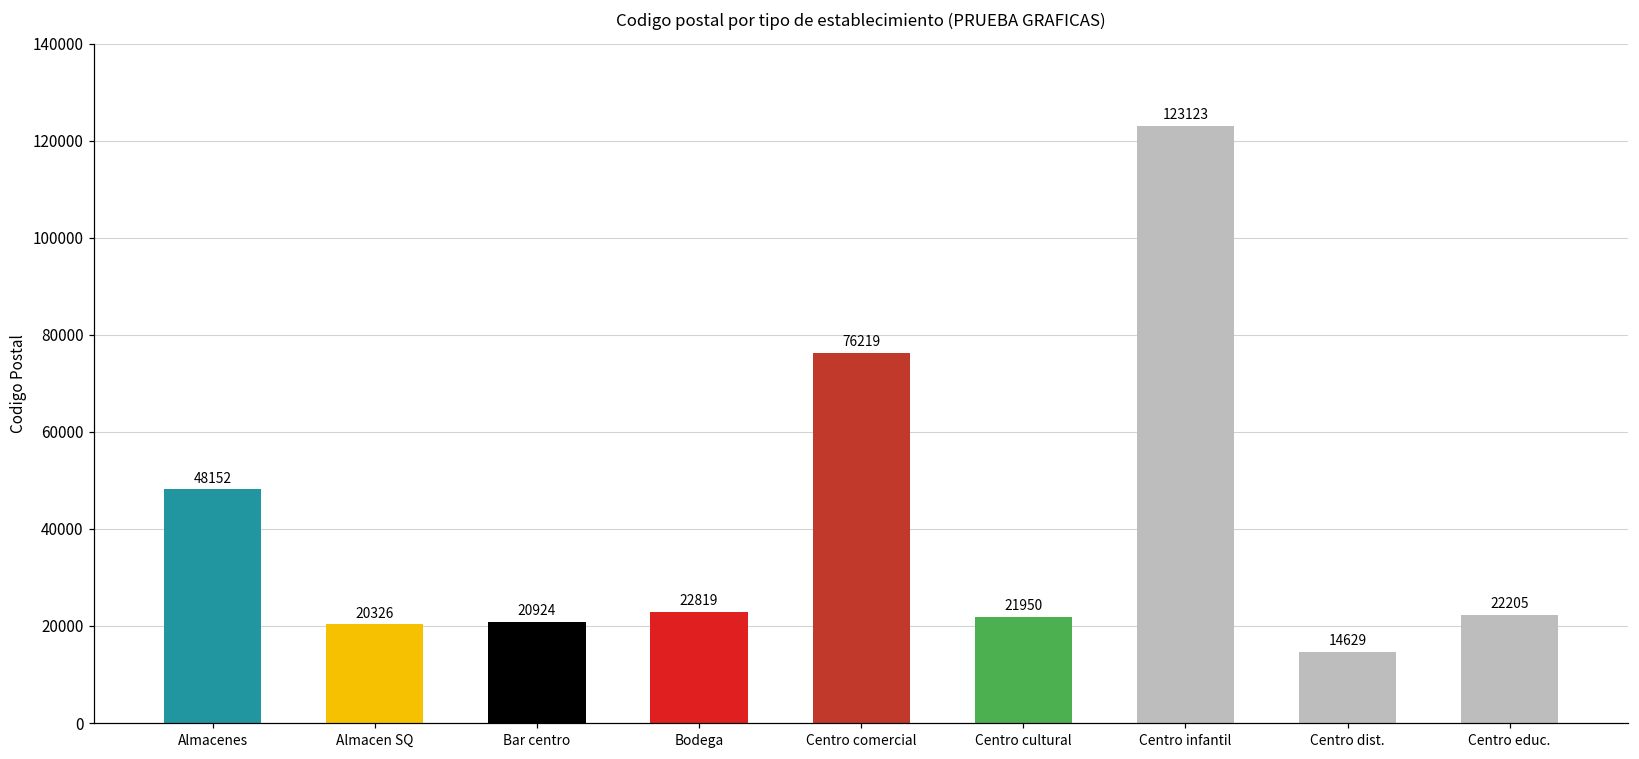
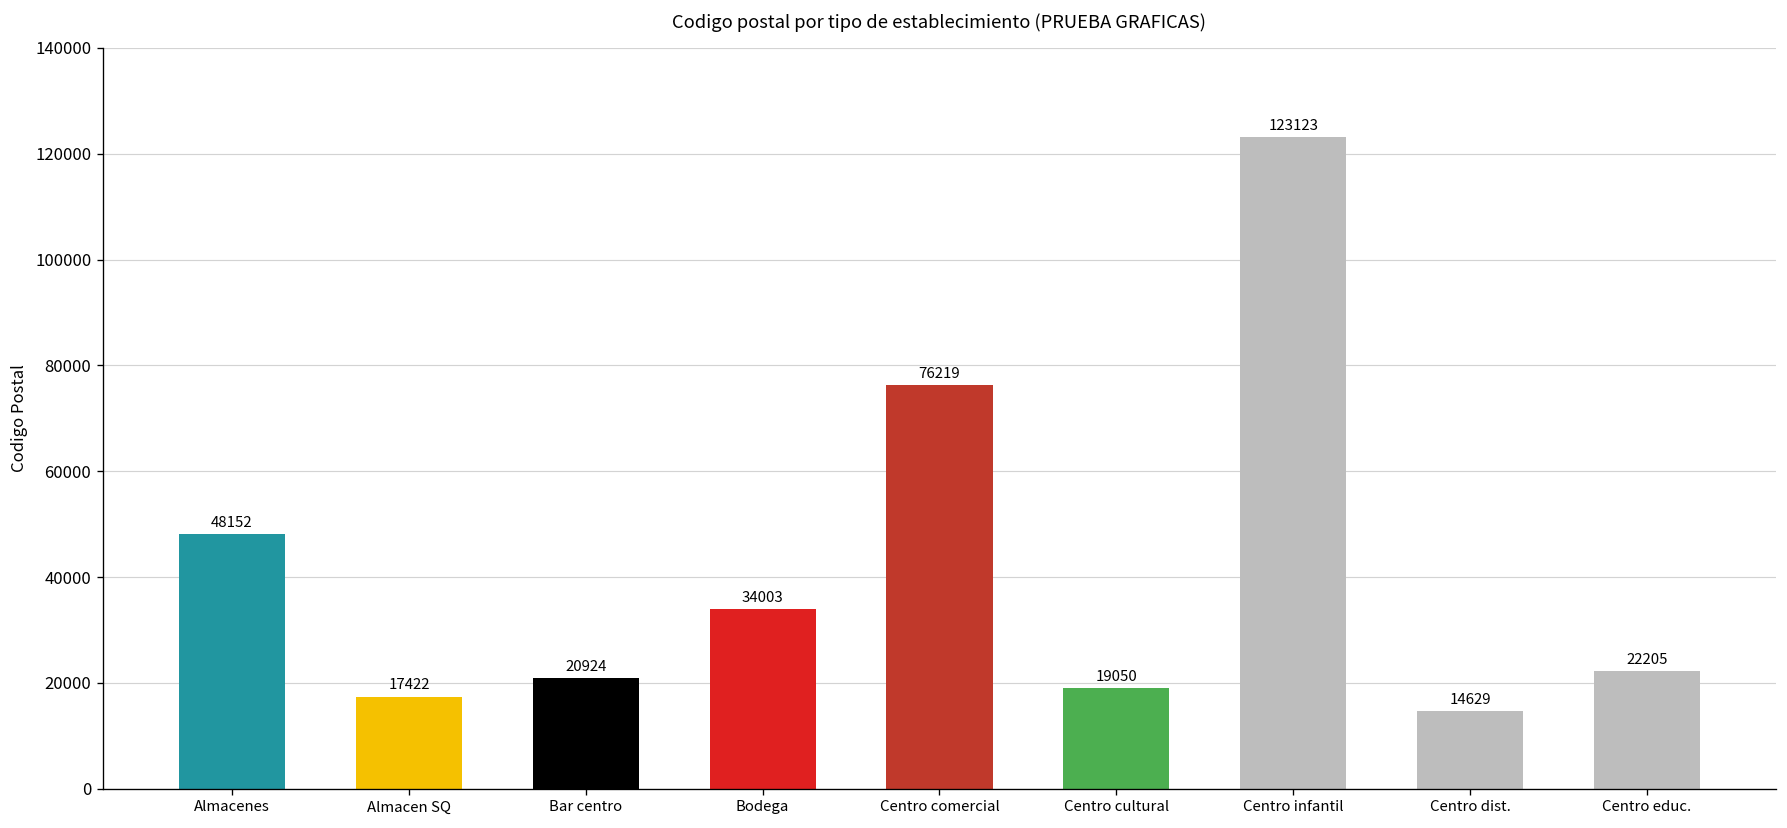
Almacen SQ: 20326 -> 17422
Bodega: 22819 -> 34003
Centro cultural: 21950 -> 19050
